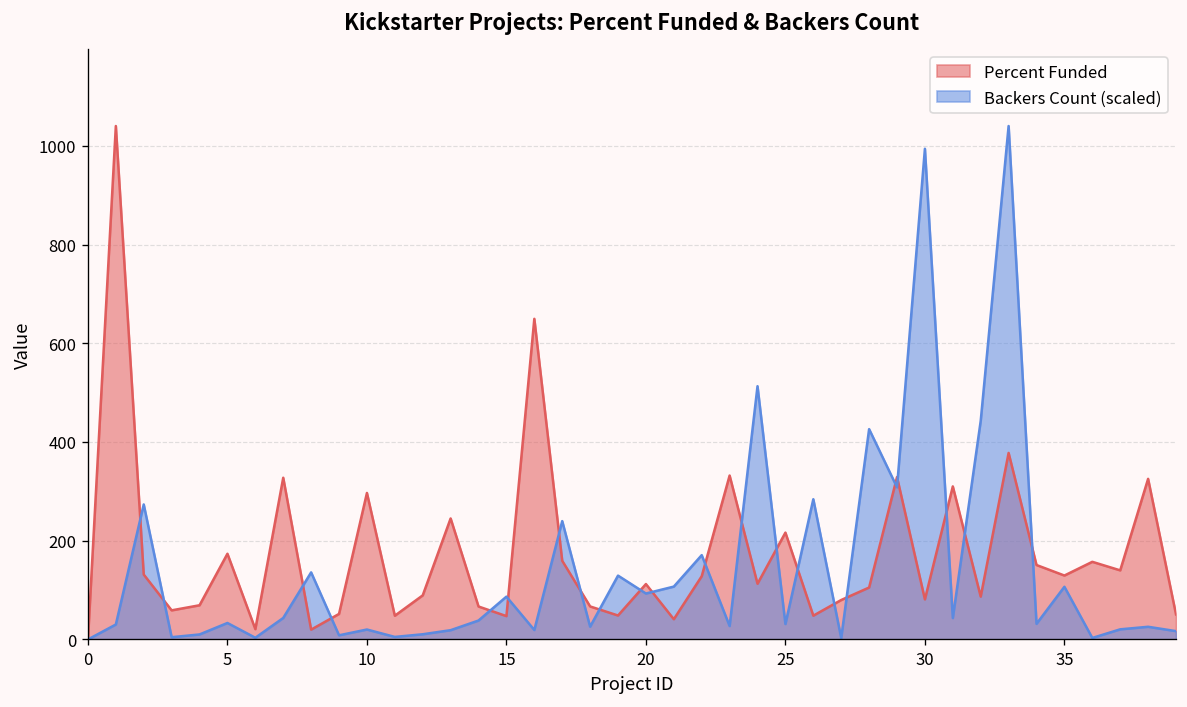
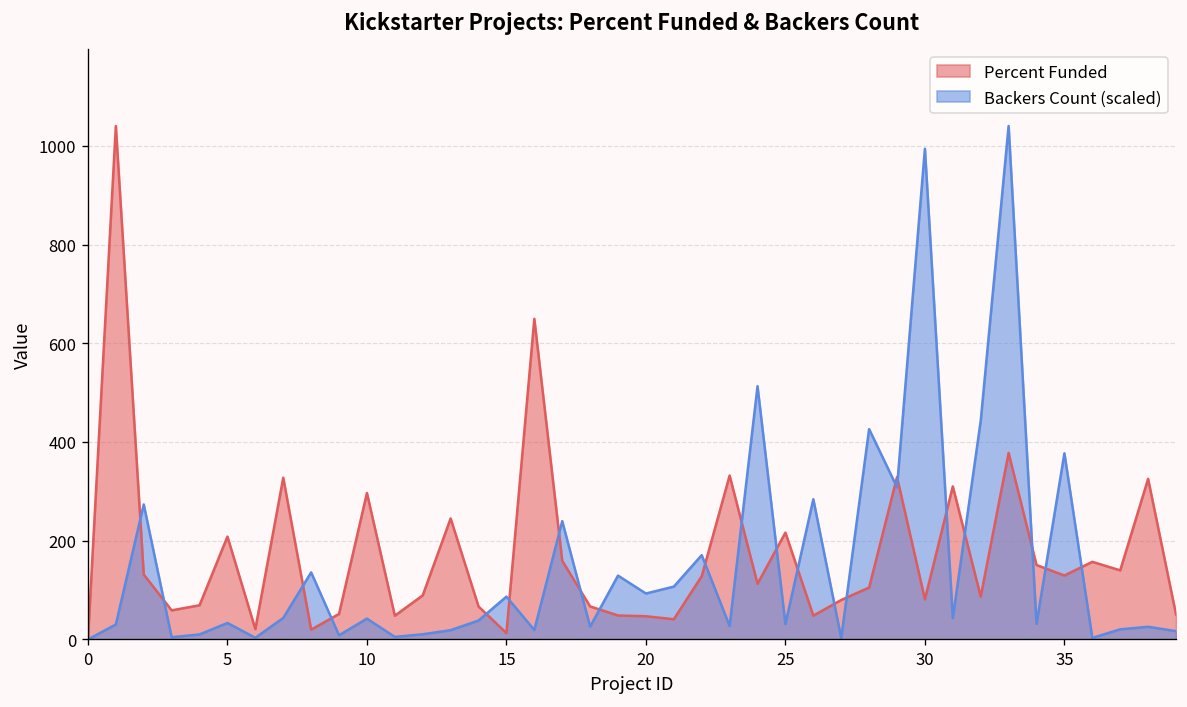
Percent Funded, 5: 170 -> 210
Backers Count (scaled), 10: 20 -> 40
Percent Funded, 15: 50 -> 10
Percent Funded, 20: 110 -> 50
Backers Count (scaled), 35: 110 -> 380
